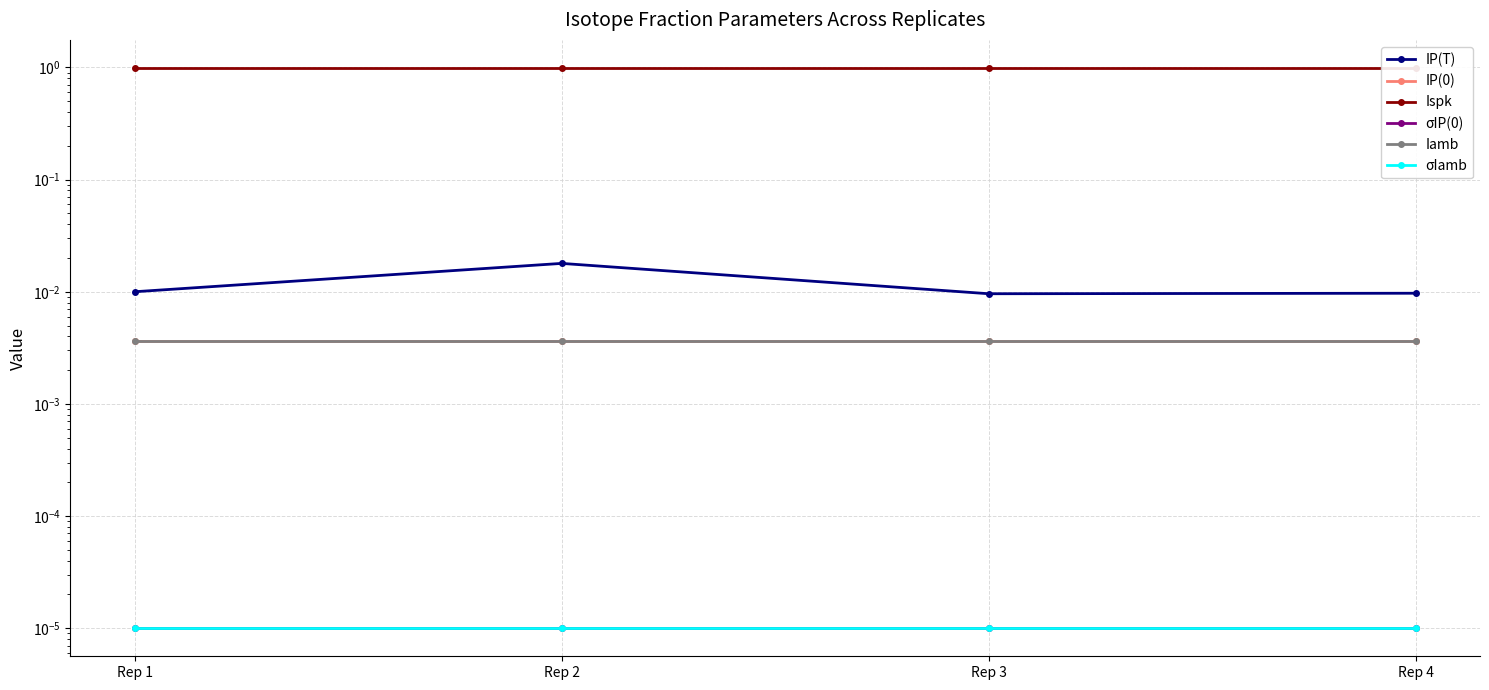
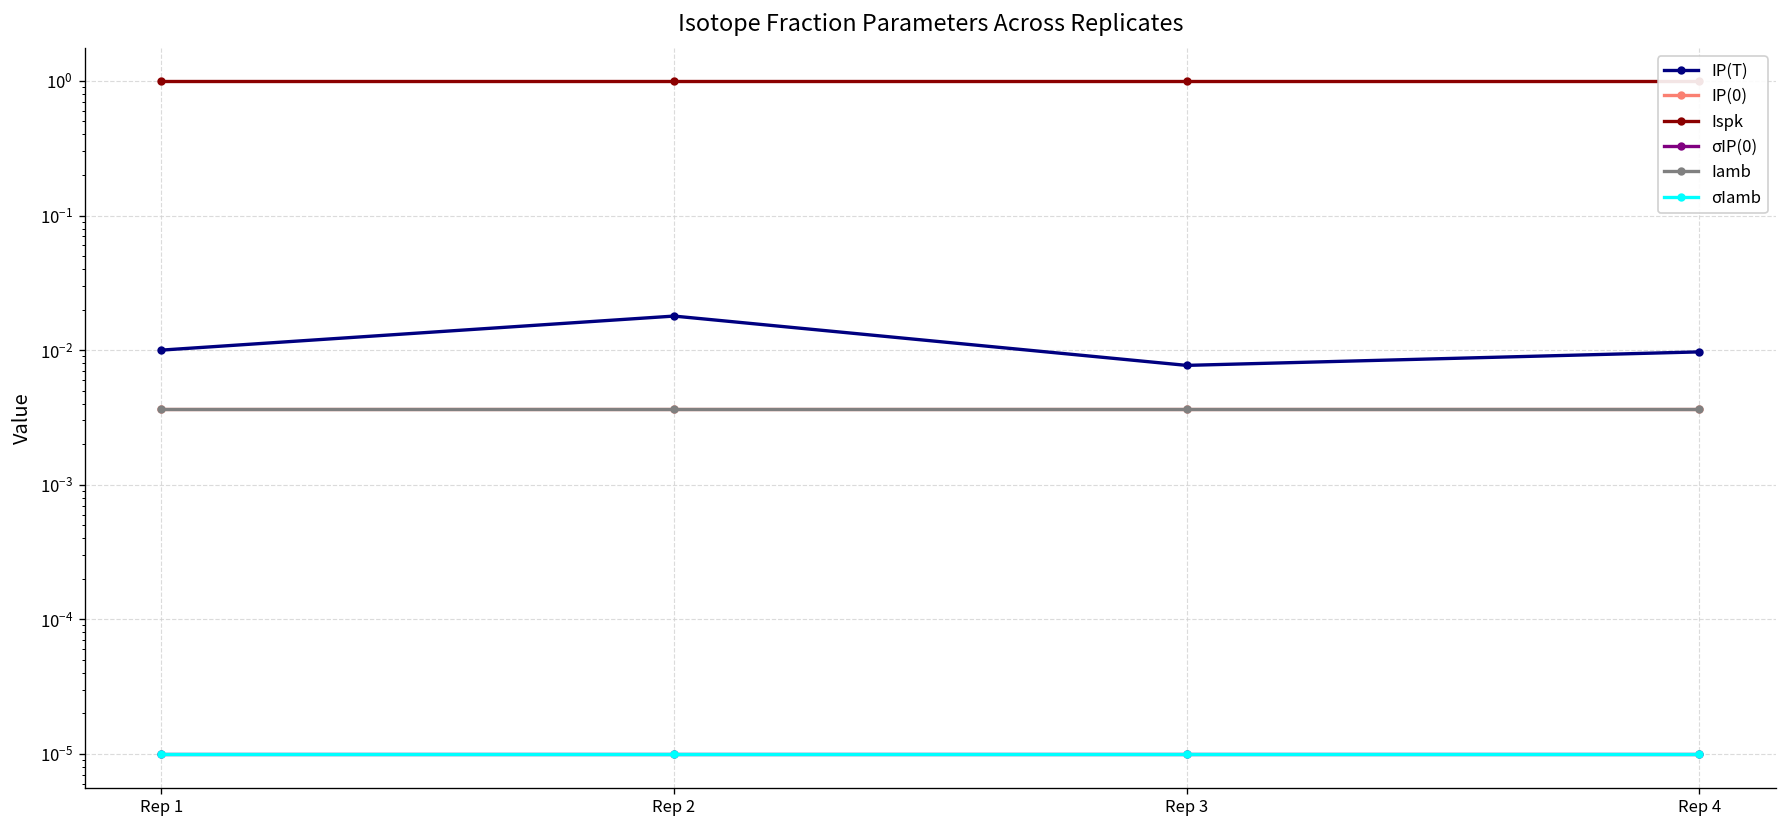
IP(T), Rep 3: 0.010 -> 0.008
